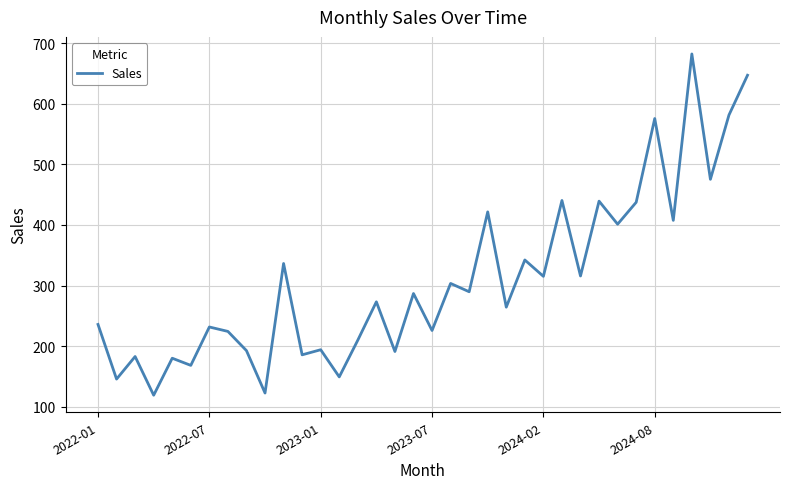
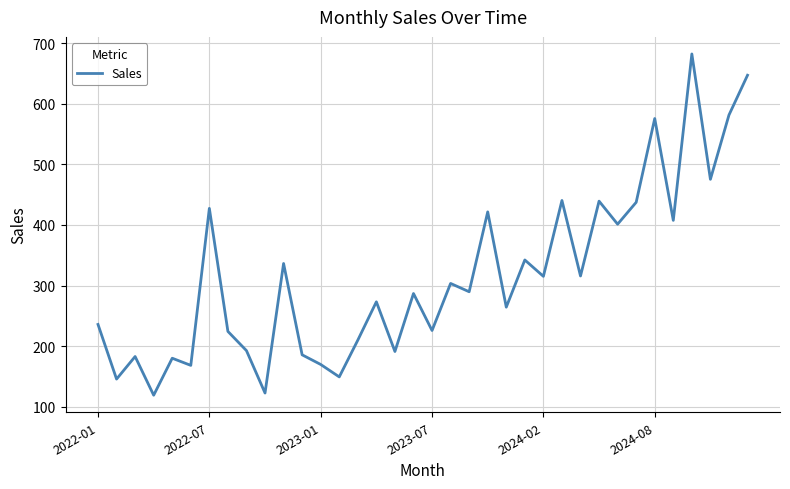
2022-07: 230 -> 430
2023-01: 190 -> 170
